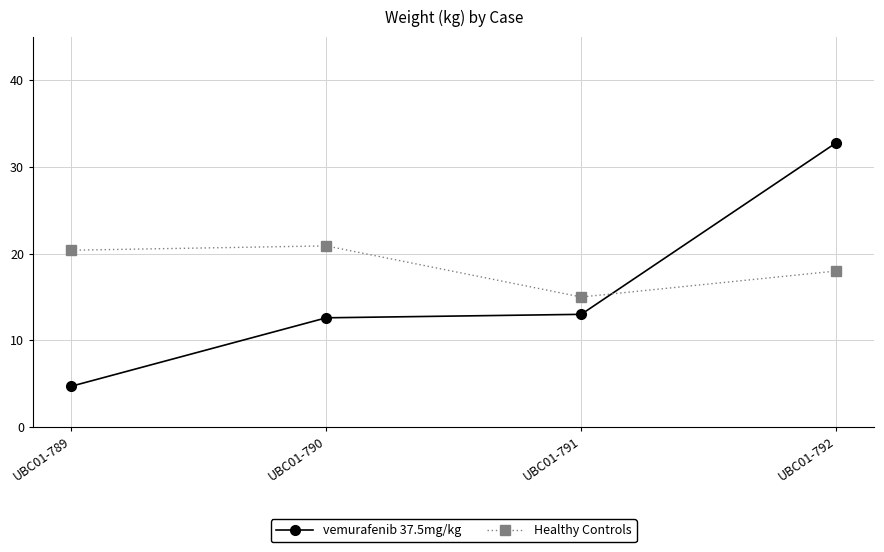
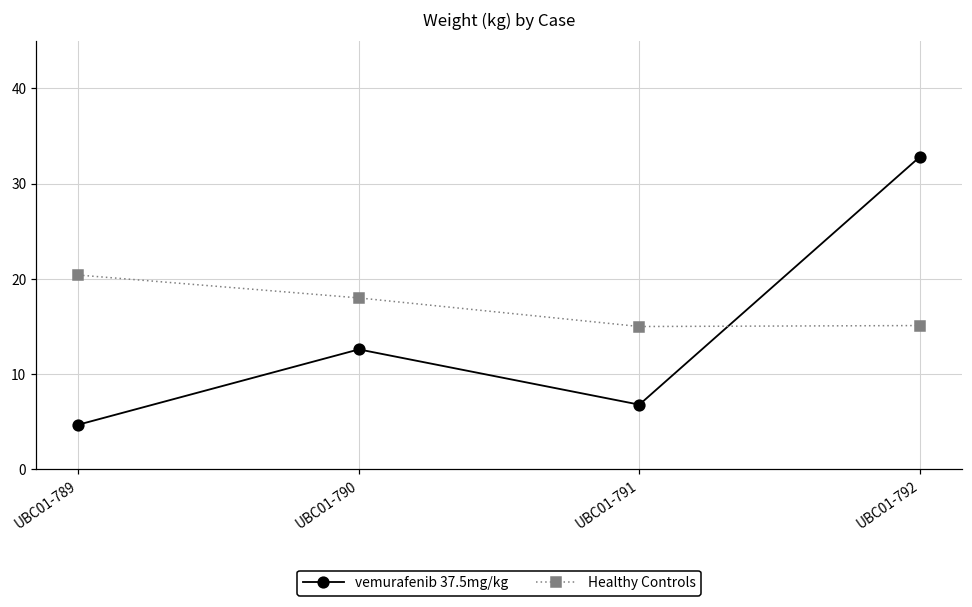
Healthy Controls, UBC01-790: 21 -> 18
vemurafenib 37.5mg/kg, UBC01-791: 13 -> 7
Healthy Controls, UBC01-792: 18 -> 15
